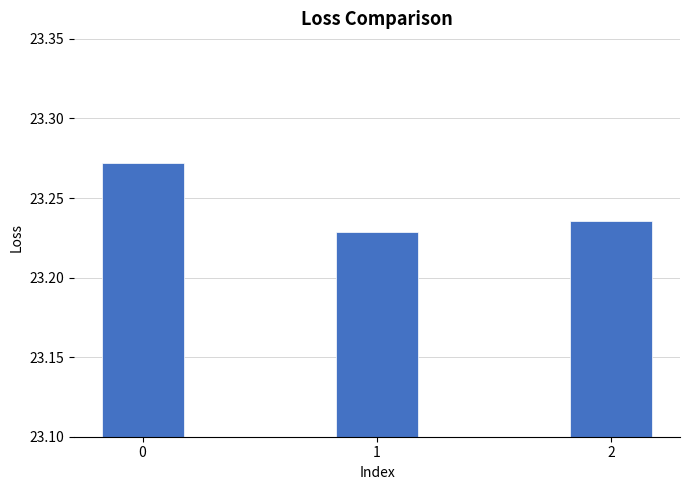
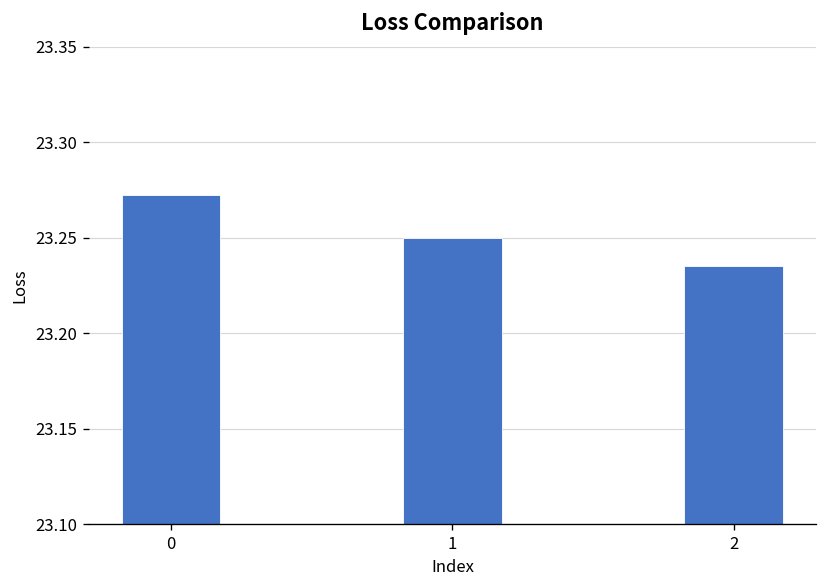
1: 23.228 -> 23.250
